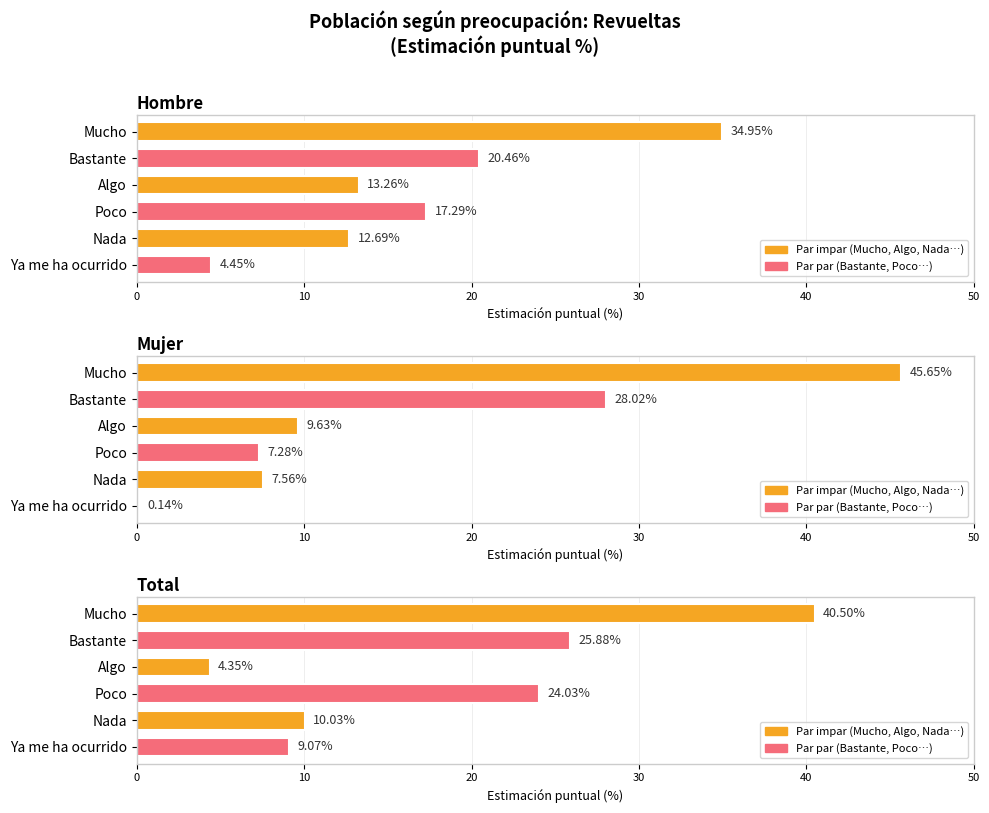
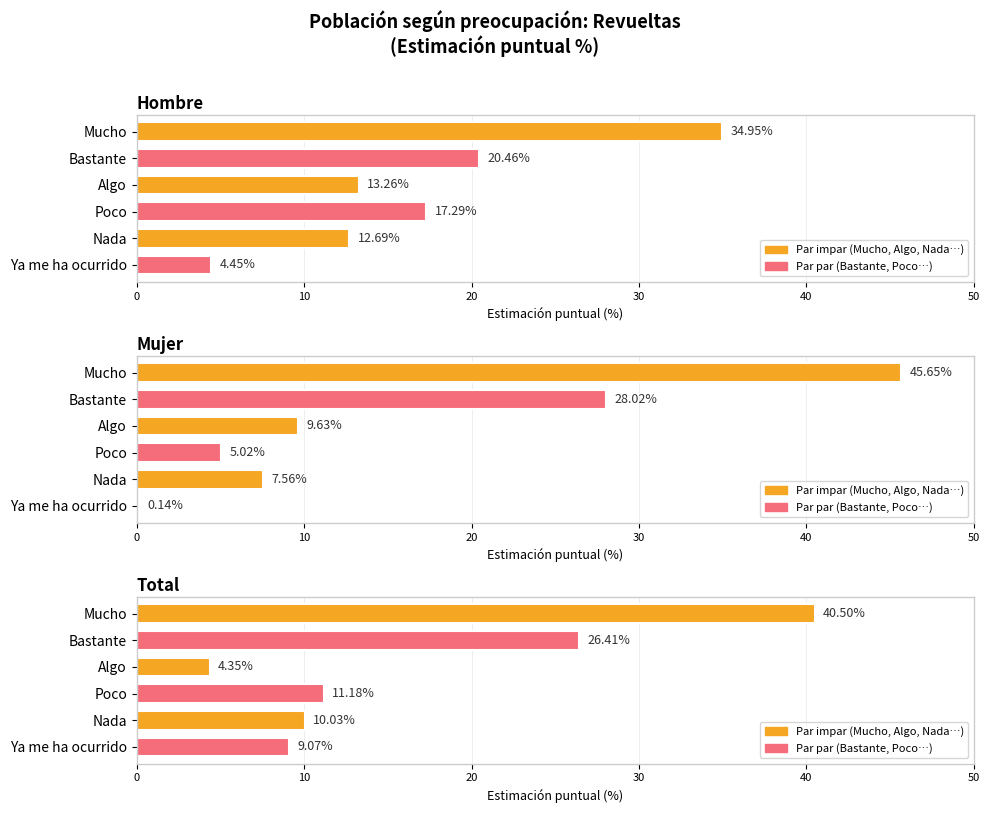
Mujer, Poco: 7.28% -> 5.02%
Total, Bastante: 25.88% -> 26.41%
Total, Poco: 24.03% -> 11.18%
